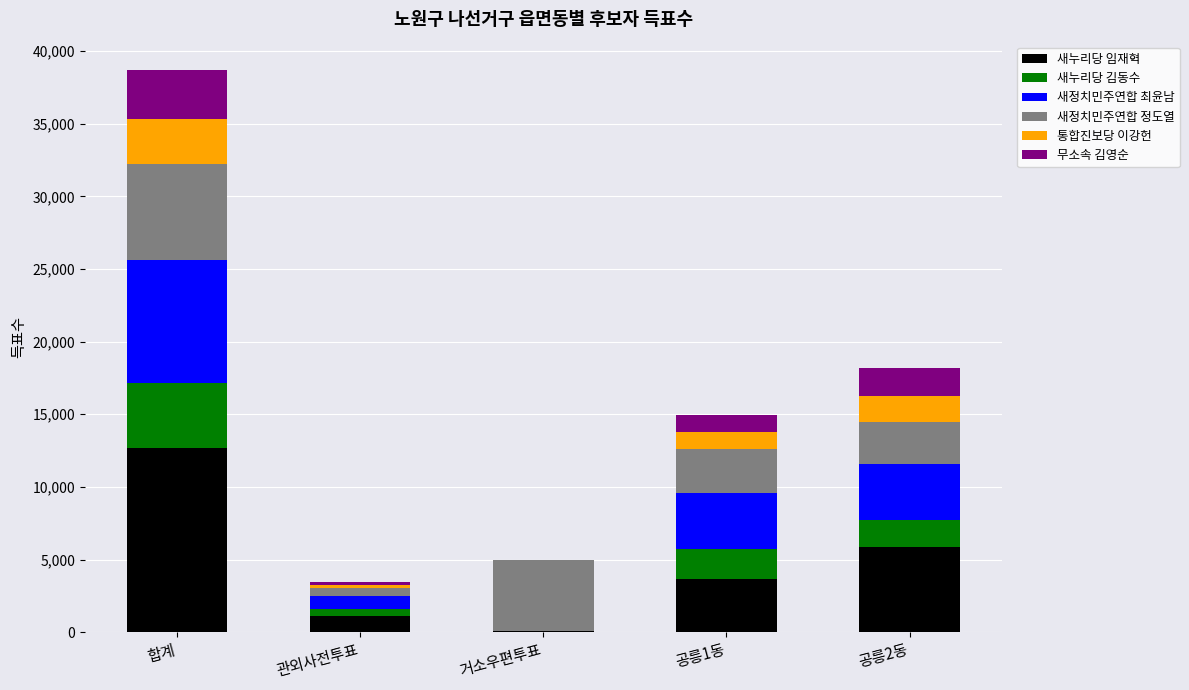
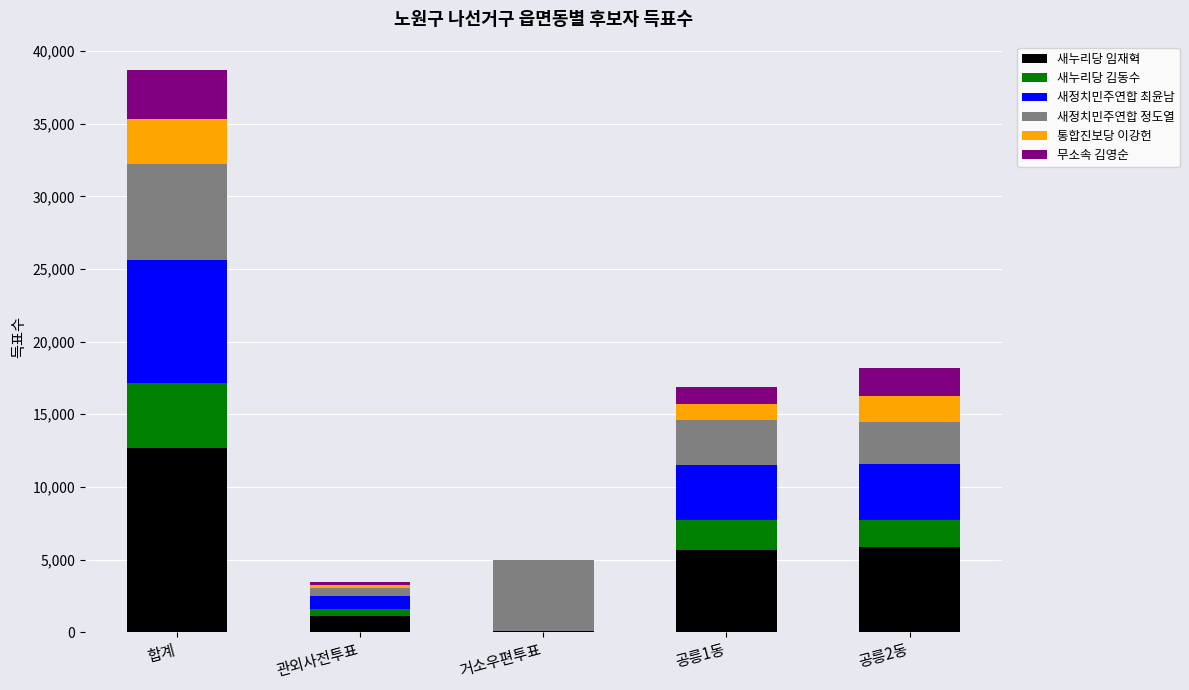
새누리당 임재혁, 공릉1동: 3,600 -> 5,600
